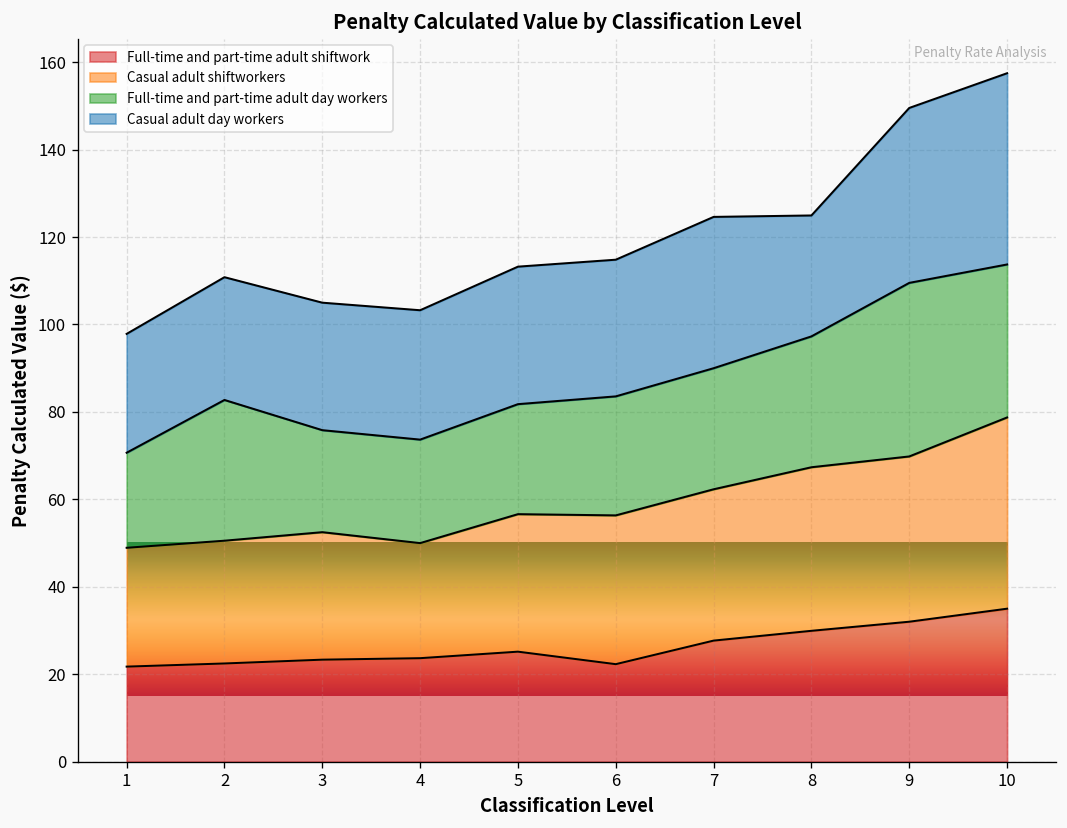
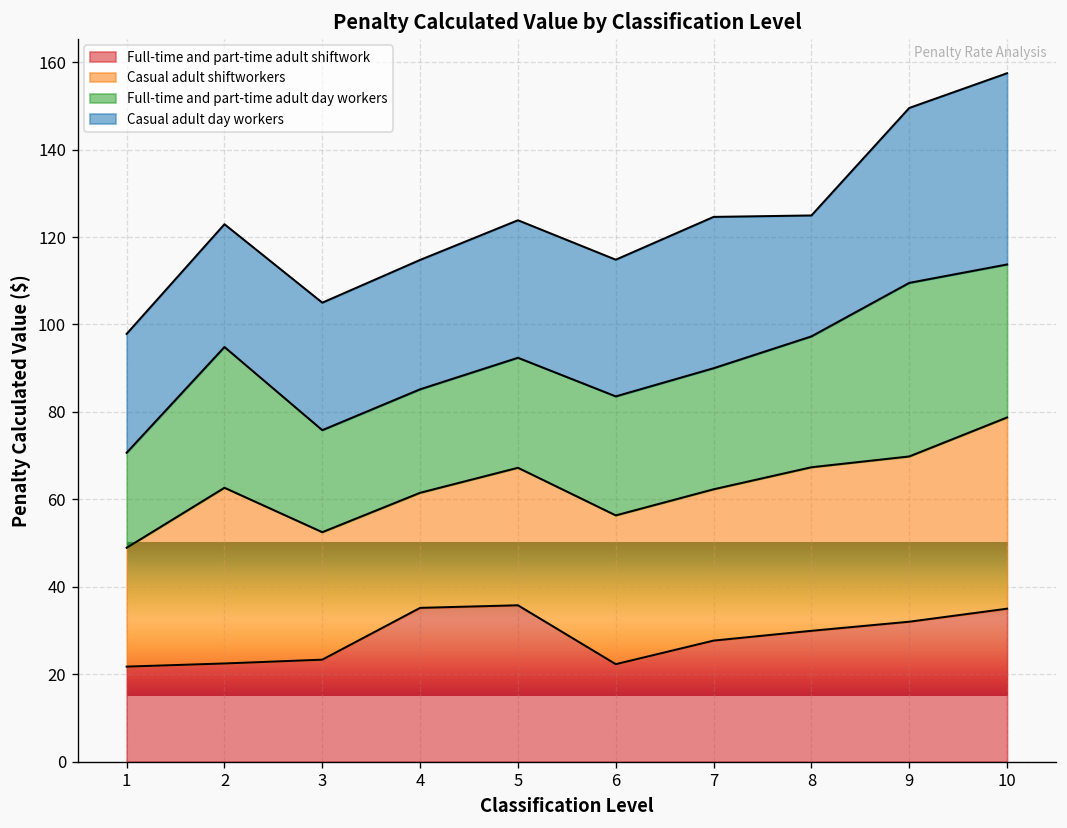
Casual adult shiftworkers, 2: 28 -> 40
Full-time and part-time adult shiftwork, 4: 24 -> 35
Full-time and part-time adult shiftwork, 5: 25 -> 36
